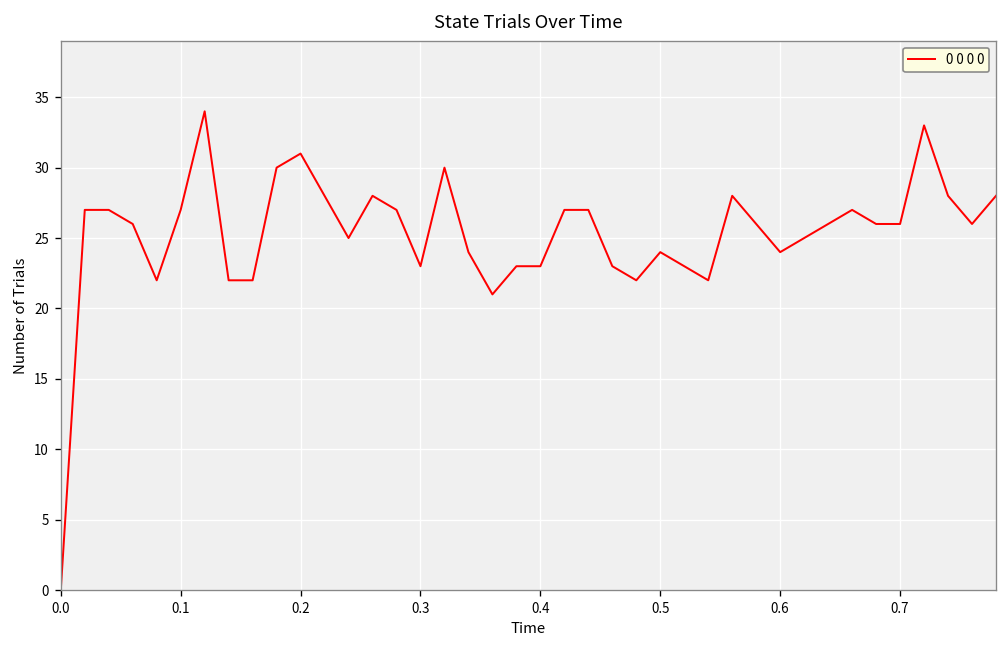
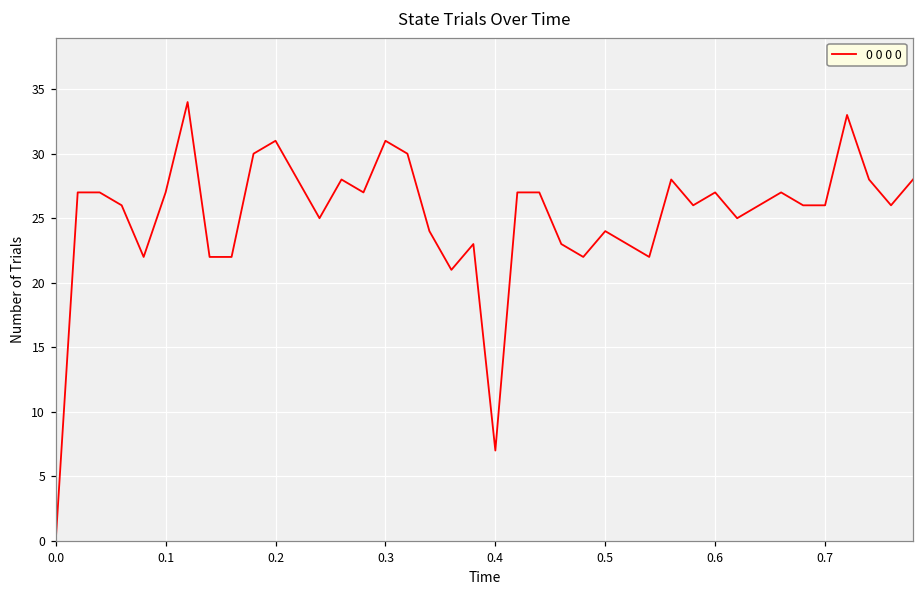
0.3: 23 -> 31
0.4: 23 -> 7
0.6: 24 -> 27
